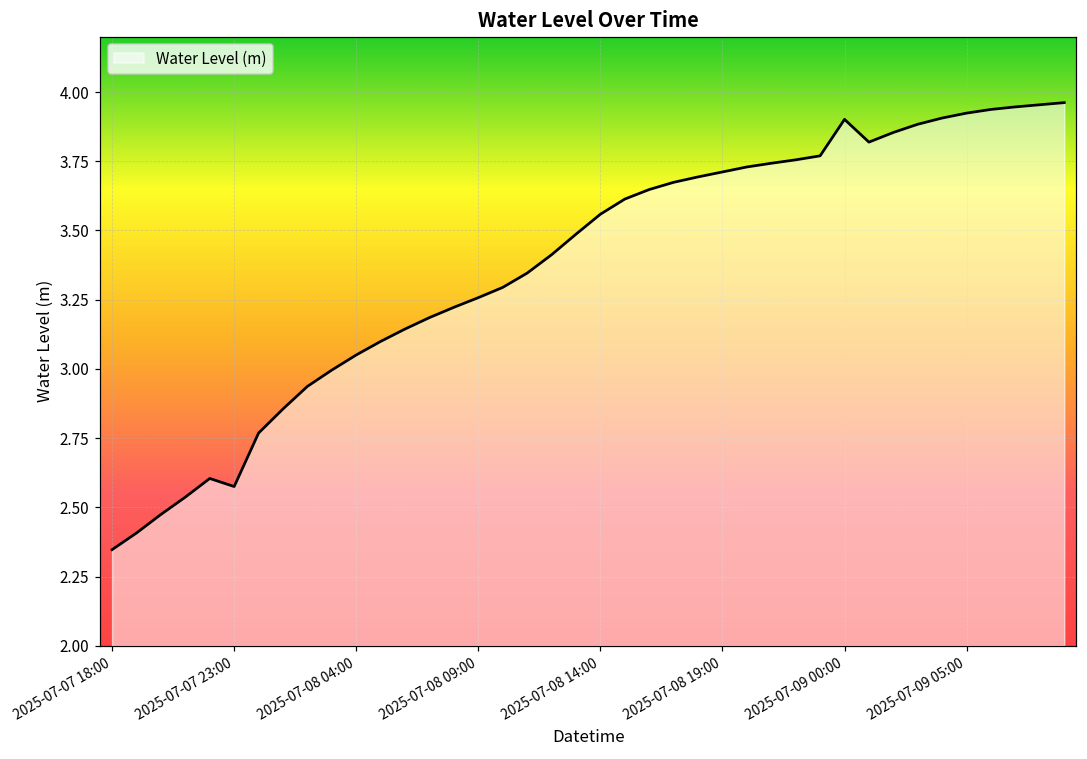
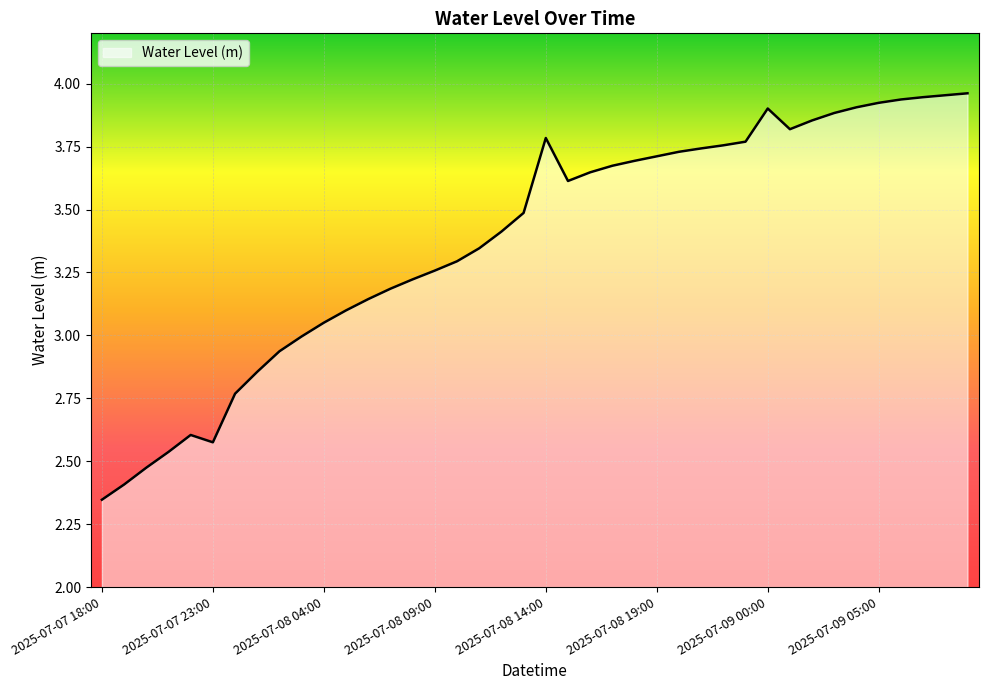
2025-07-08 14:00: 3.56 -> 3.78
